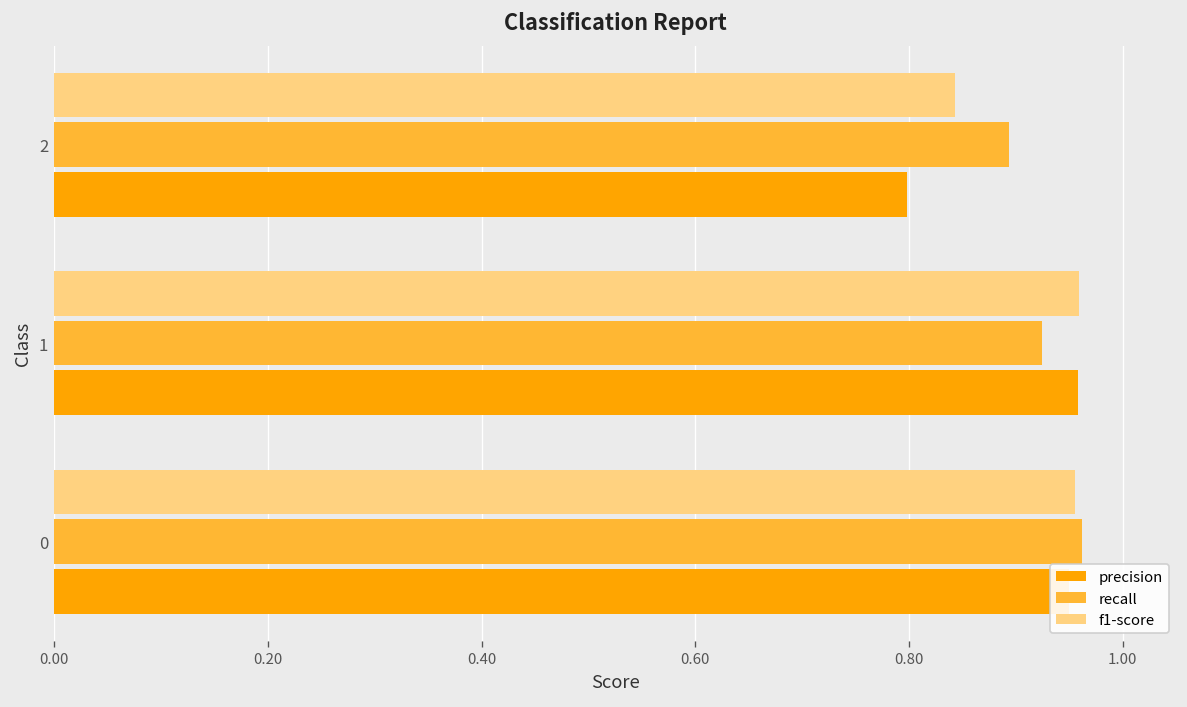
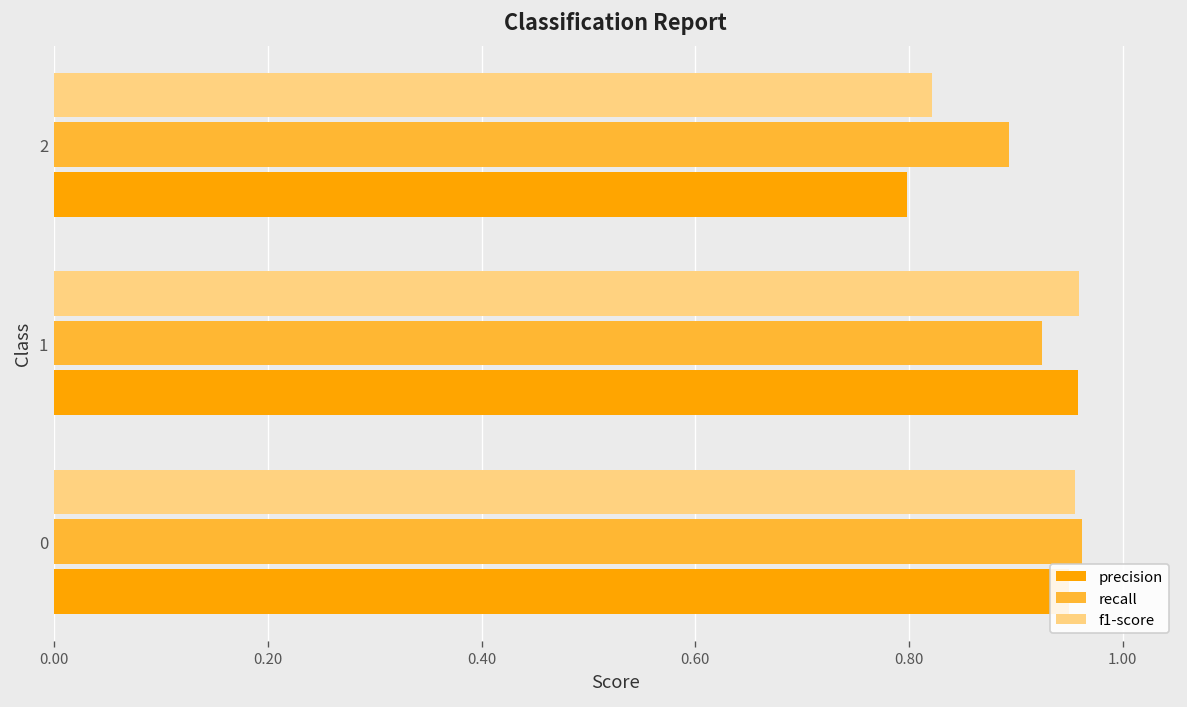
f1-score, 2: 0.84 -> 0.82
